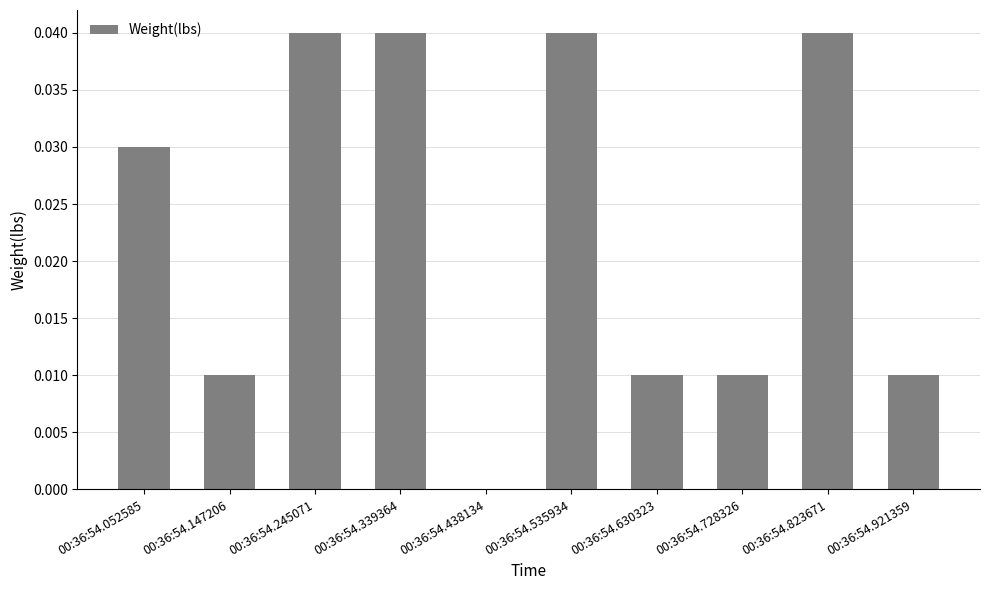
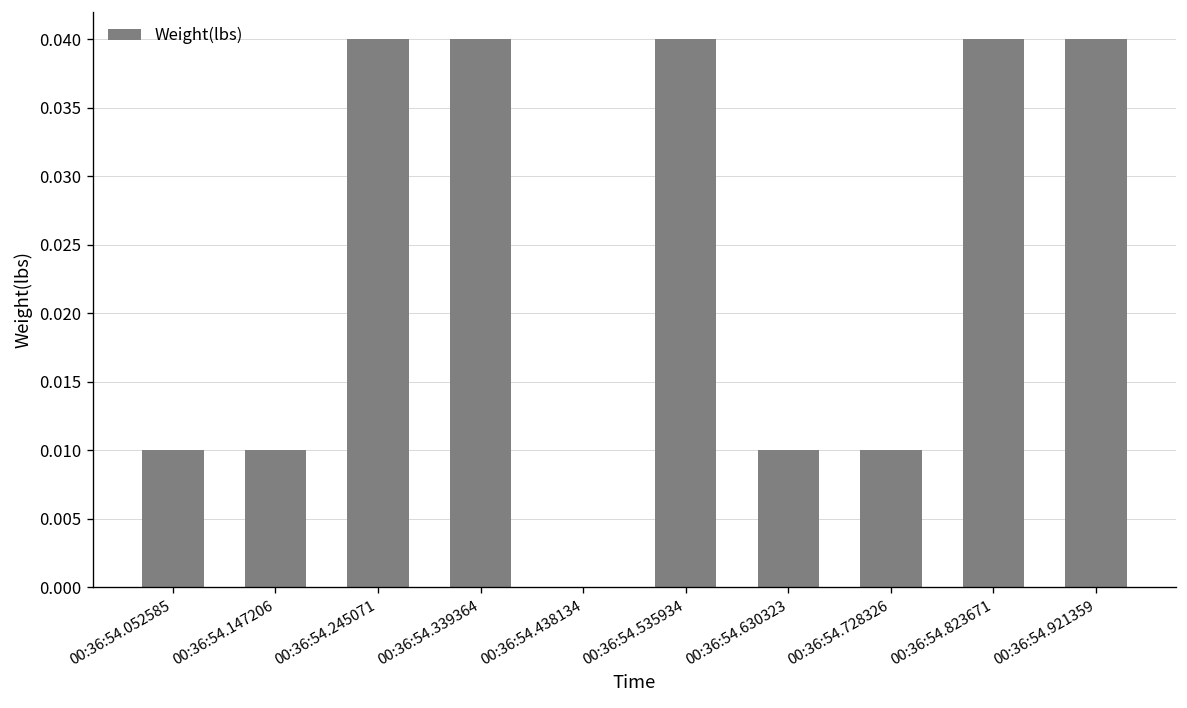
00:36:54.052585: 0.03 -> 0.01
00:36:54.921359: 0.01 -> 0.04
